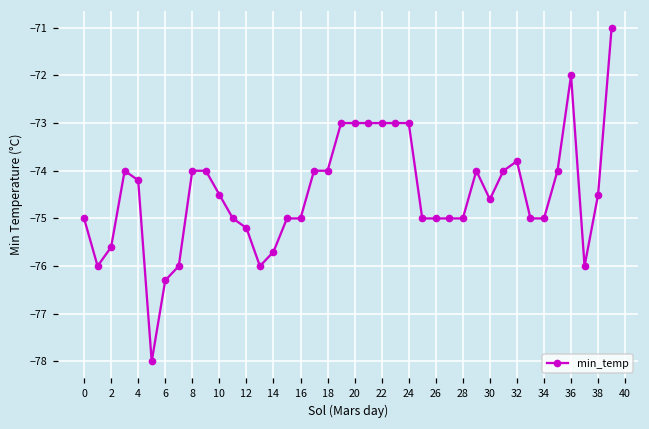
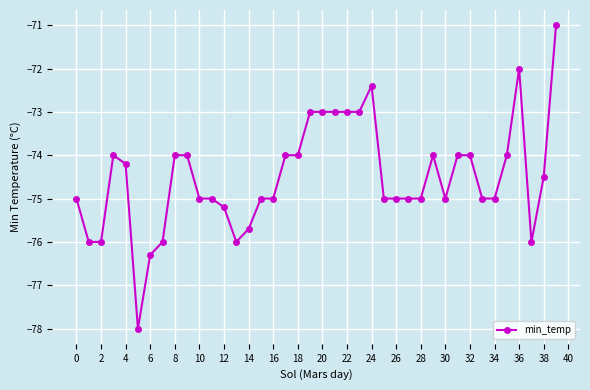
2: -75.6 -> -76.0
10: -74.5 -> -75.0
24: -73.0 -> -72.4
30: -74.6 -> -75.0
32: -73.8 -> -74.0
